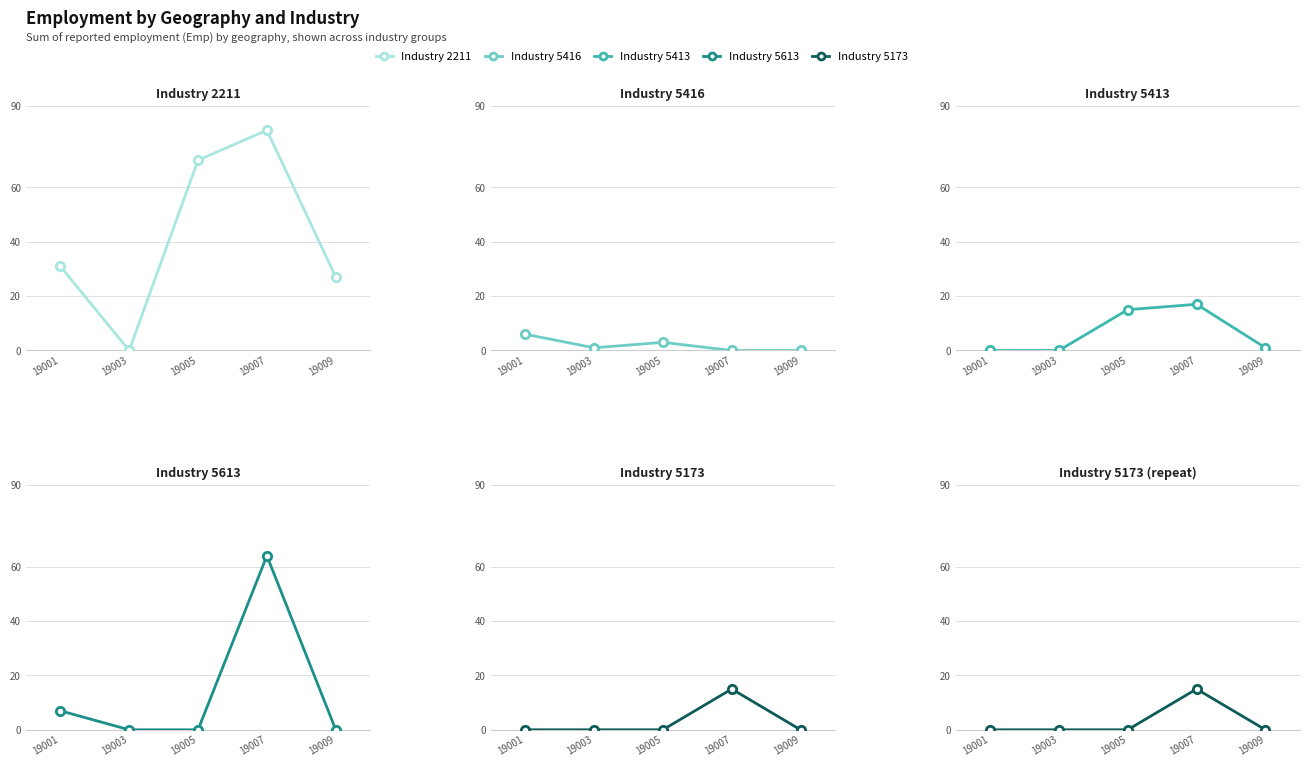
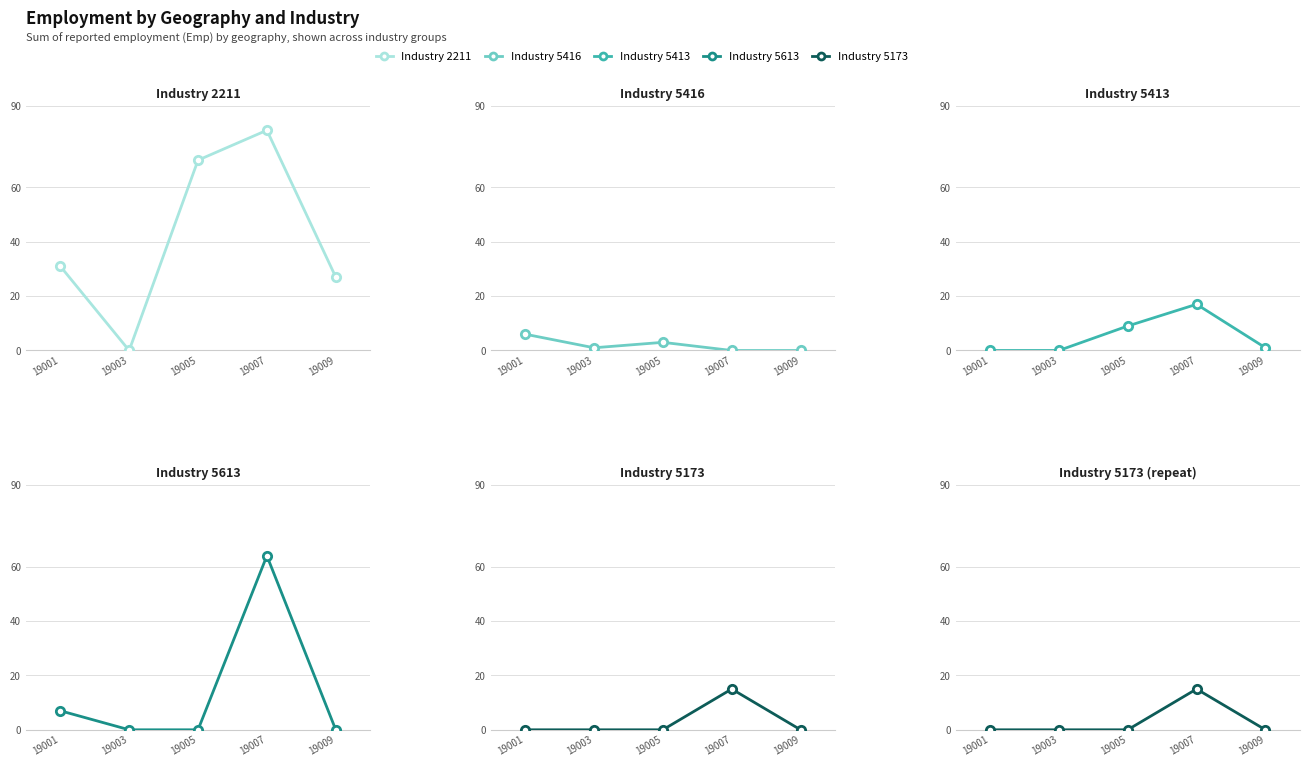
Industry 5413, 19005: 15 -> 9
